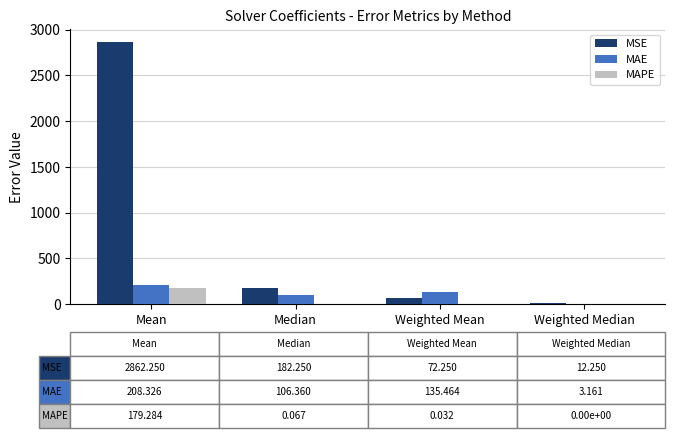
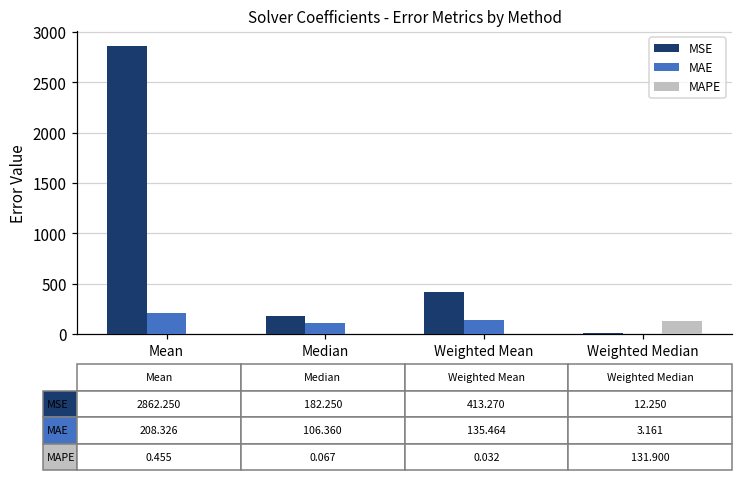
MAPE, Mean: 179.284 -> 0.455
MSE, Weighted Mean: 72.250 -> 413.270
MAPE, Weighted Median: 0.00e+00 -> 131.900
